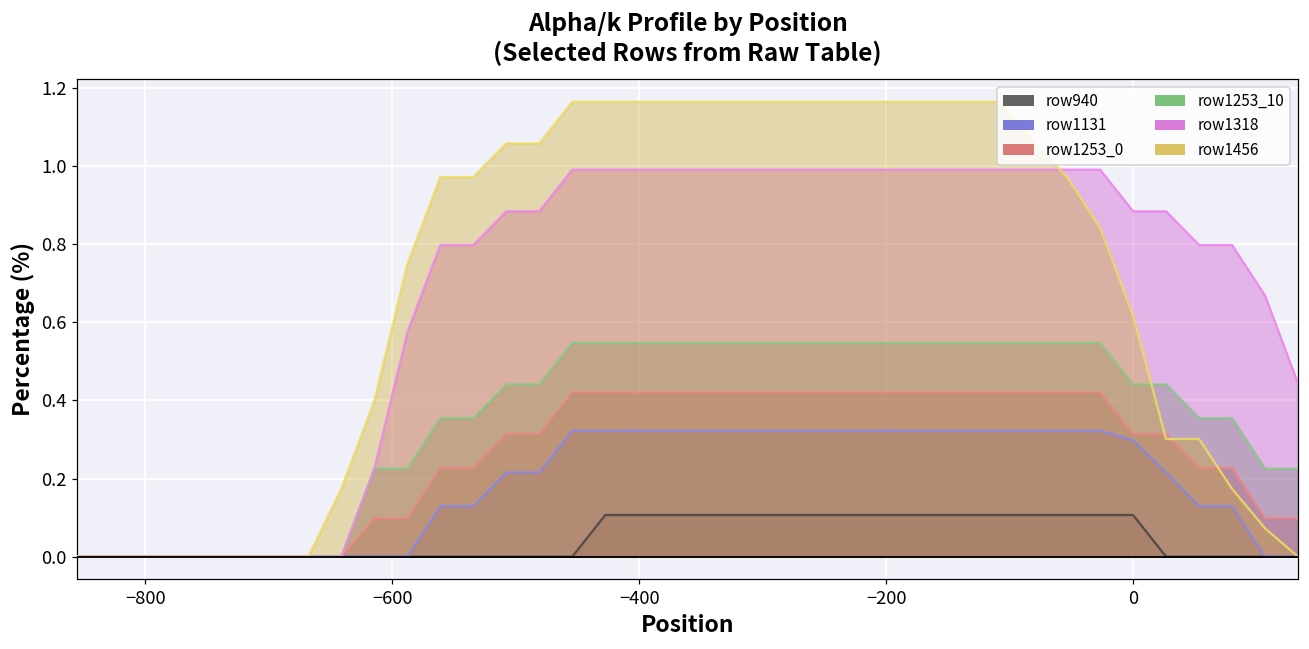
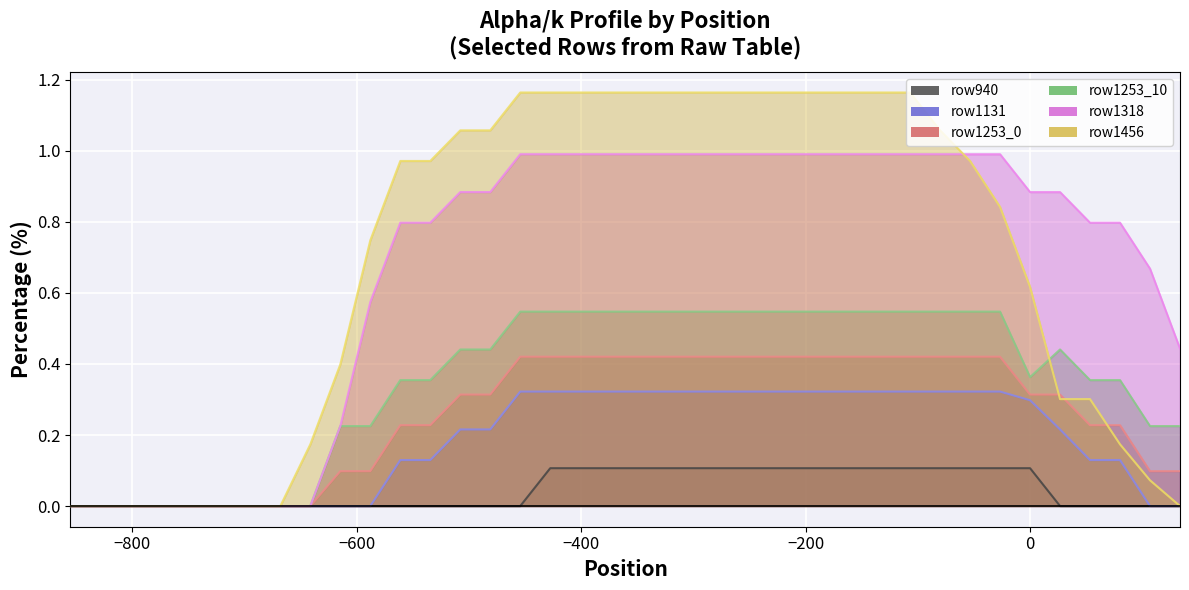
row1253_10, 0: 0.44 -> 0.36
